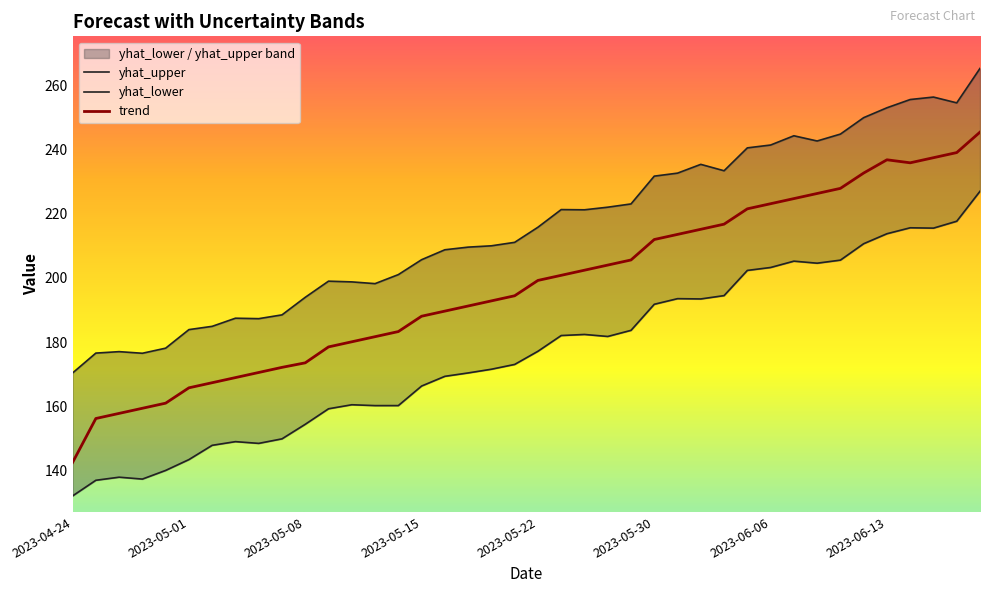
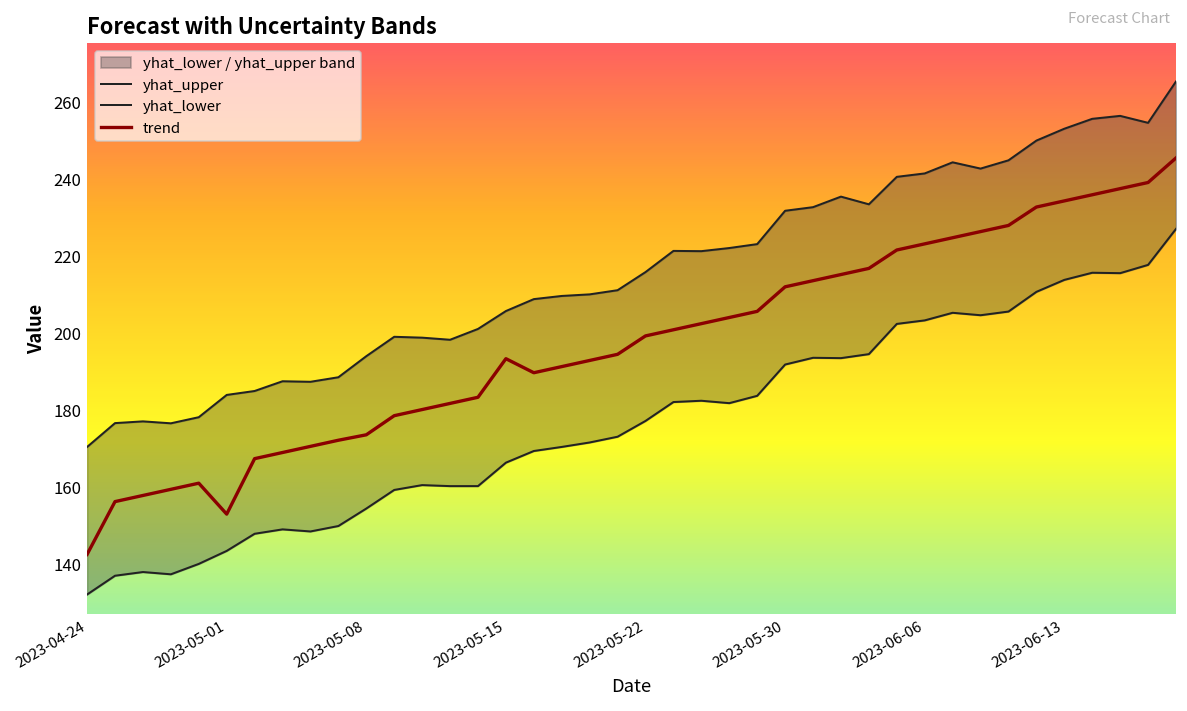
trend, 2023-05-01: 166 -> 153
trend, 2023-05-15: 188 -> 193
trend, 2023-06-13: 237 -> 234
